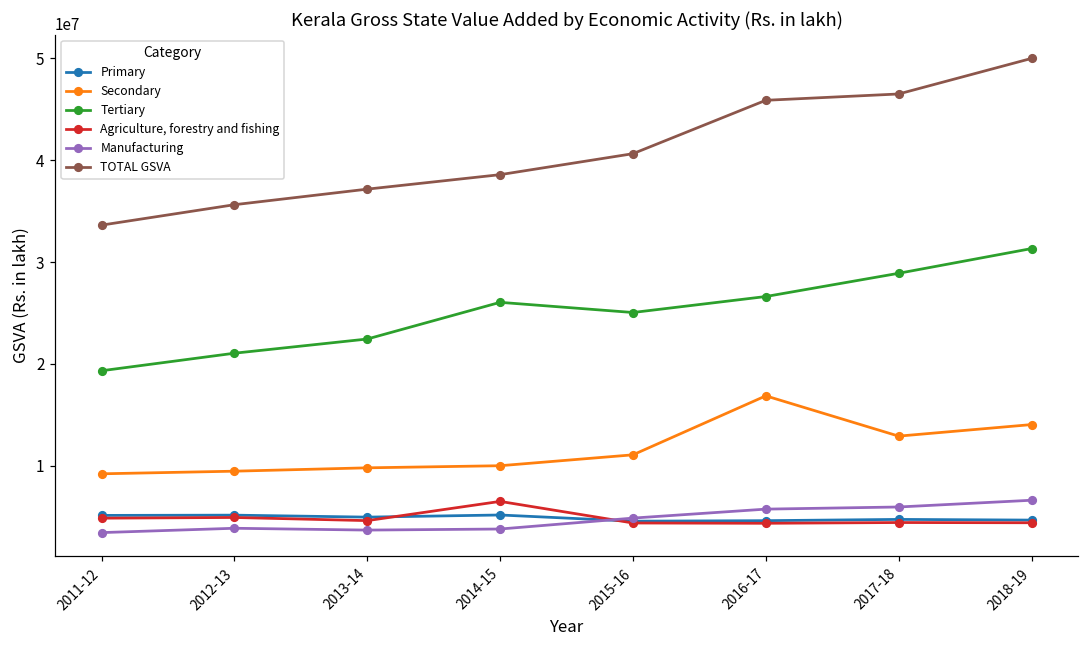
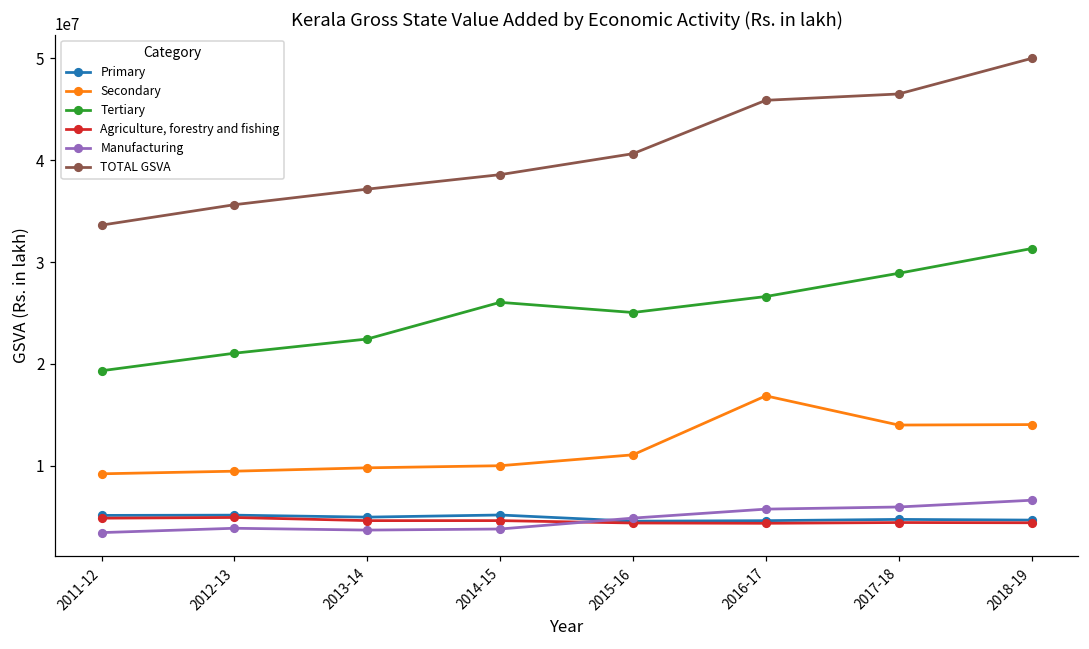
Agriculture, forestry and fishing, 2014-15: 6000000 -> 5000000
Secondary, 2017-18: 13000000 -> 14000000
